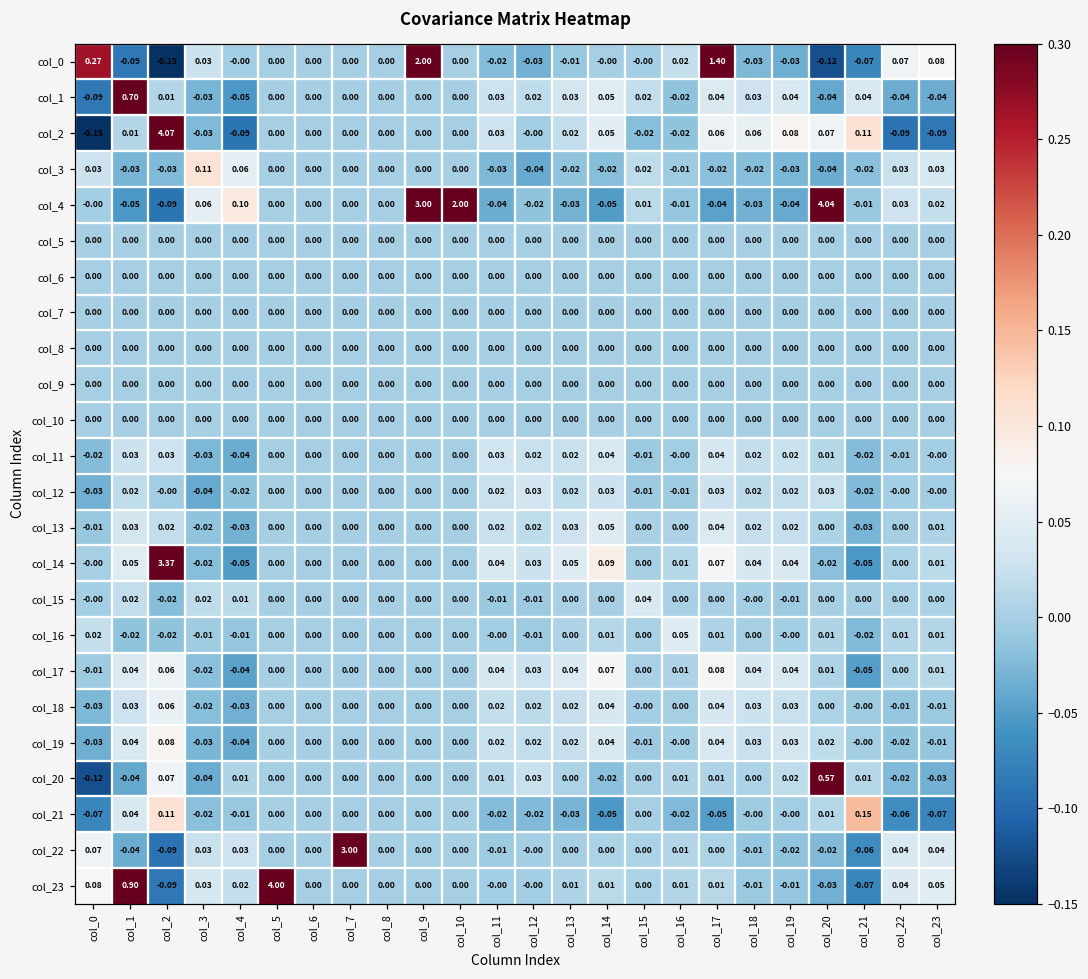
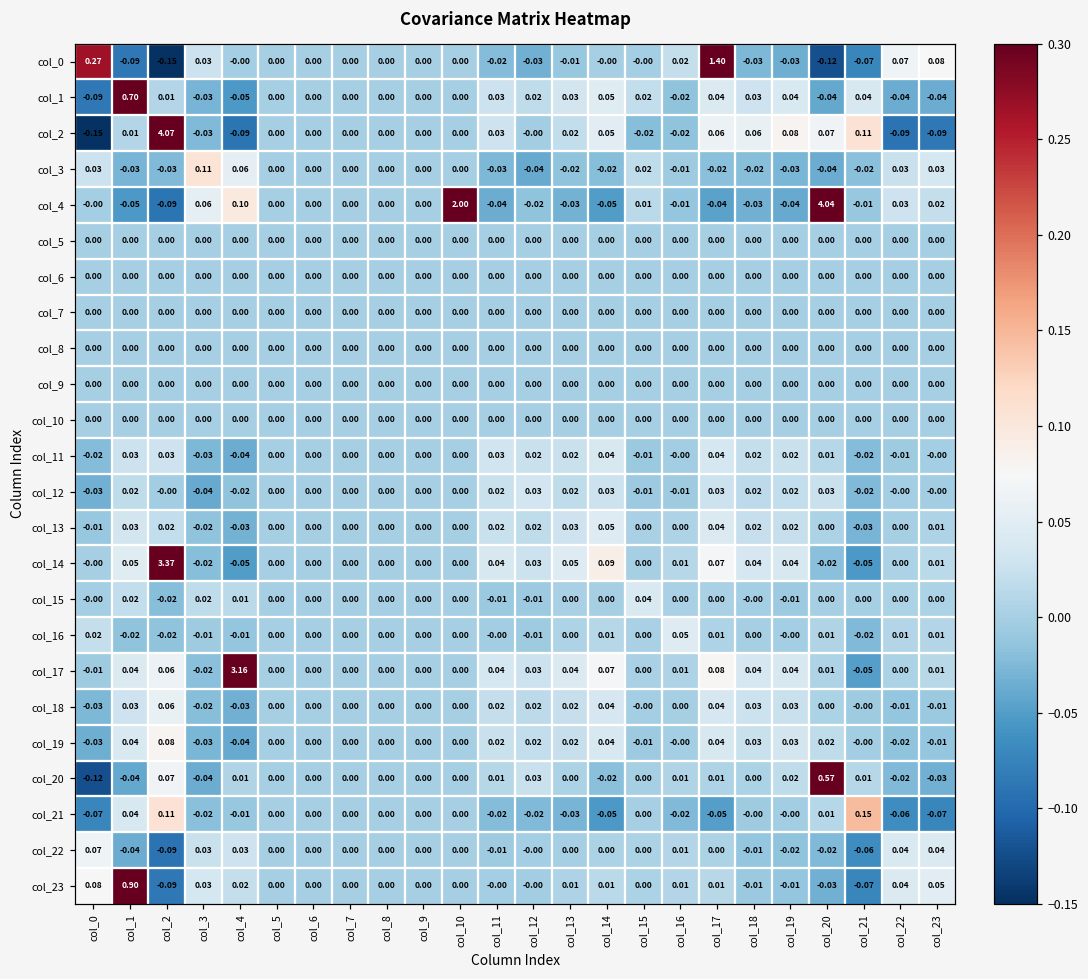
col_0, col_9: 2.00 -> 0.00
col_4, col_9: 3.00 -> 0.00
col_17, col_4: -0.04 -> 3.16
col_22, col_7: 3.00 -> 0.00
col_23, col_5: 4.00 -> 0.00
